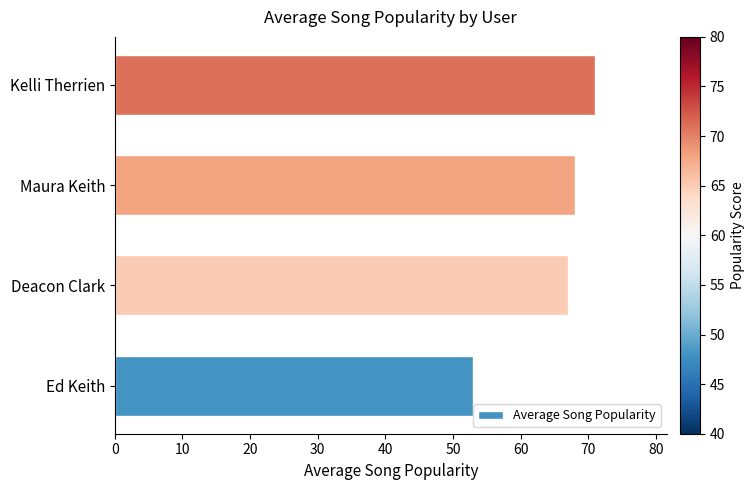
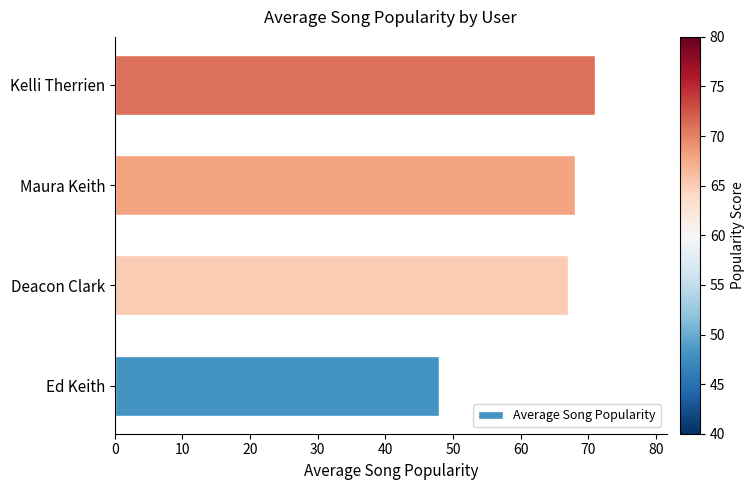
Ed Keith: 53 -> 48
